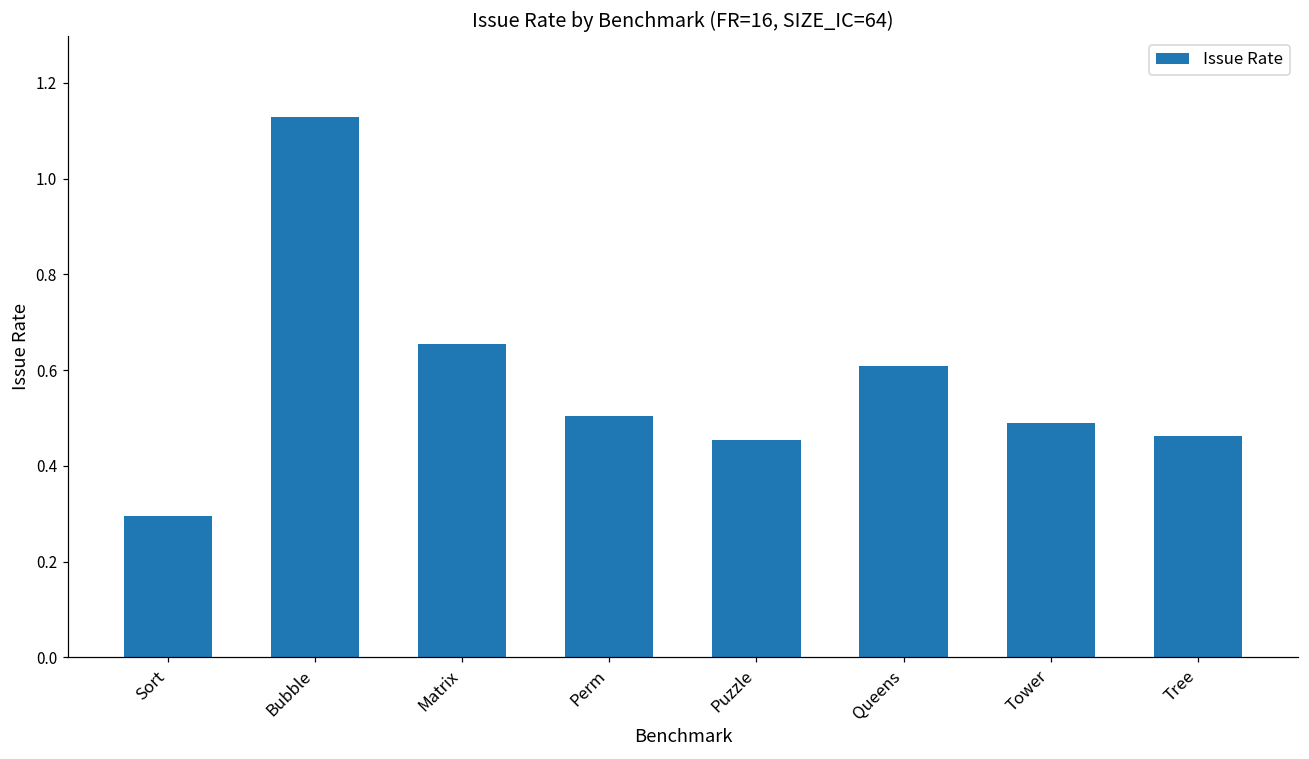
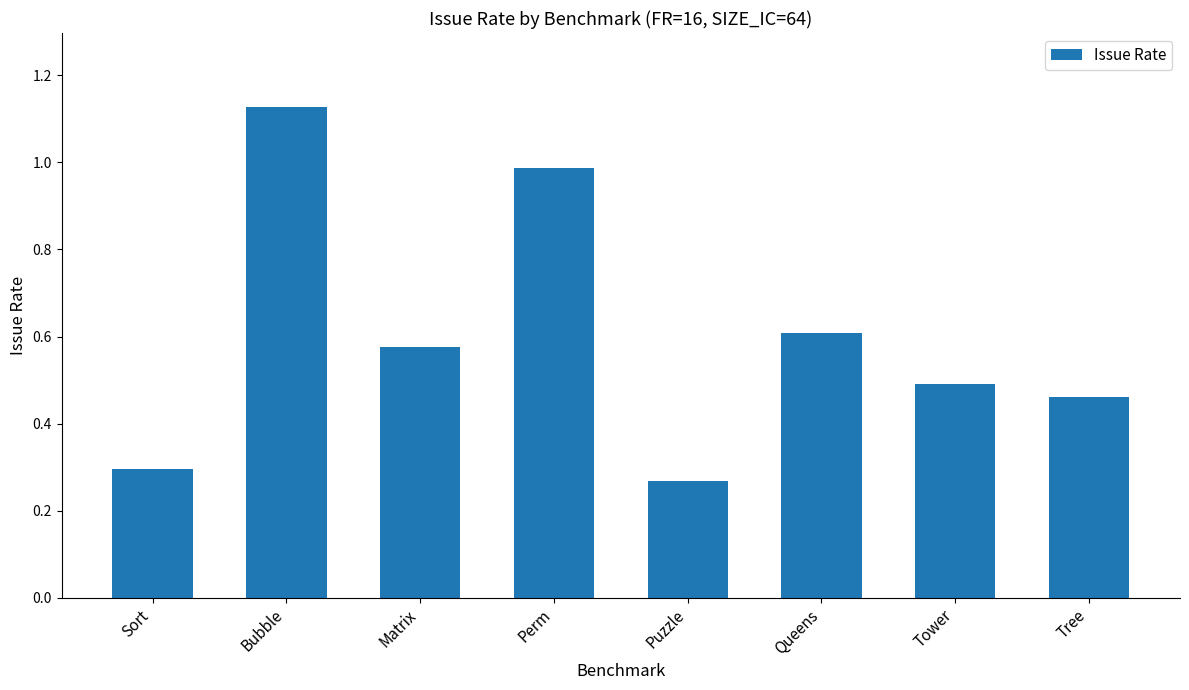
Matrix: 0.65 -> 0.58
Perm: 0.51 -> 0.99
Puzzle: 0.46 -> 0.27
